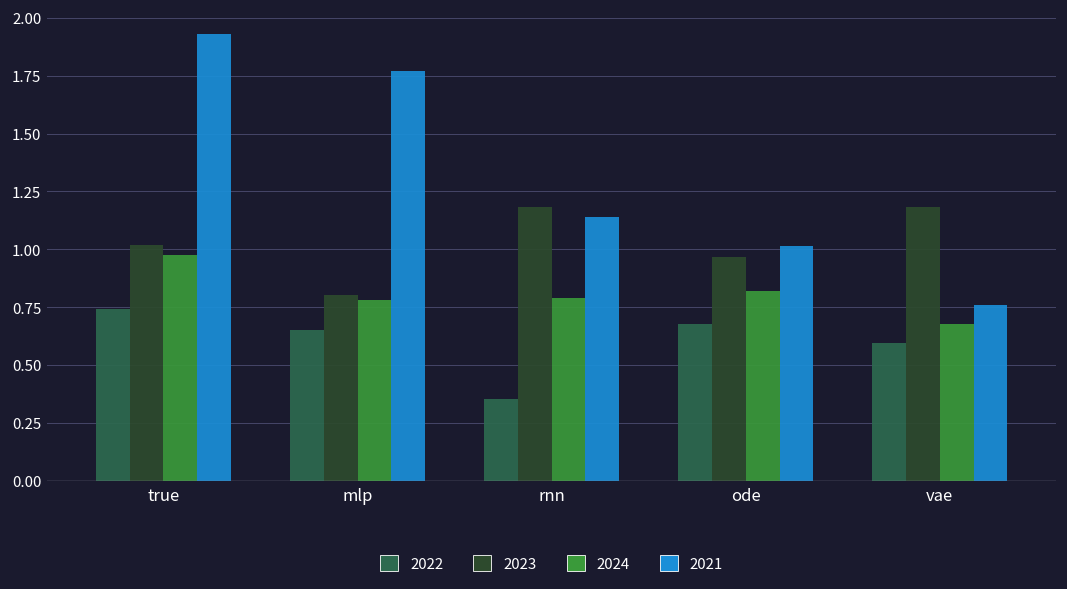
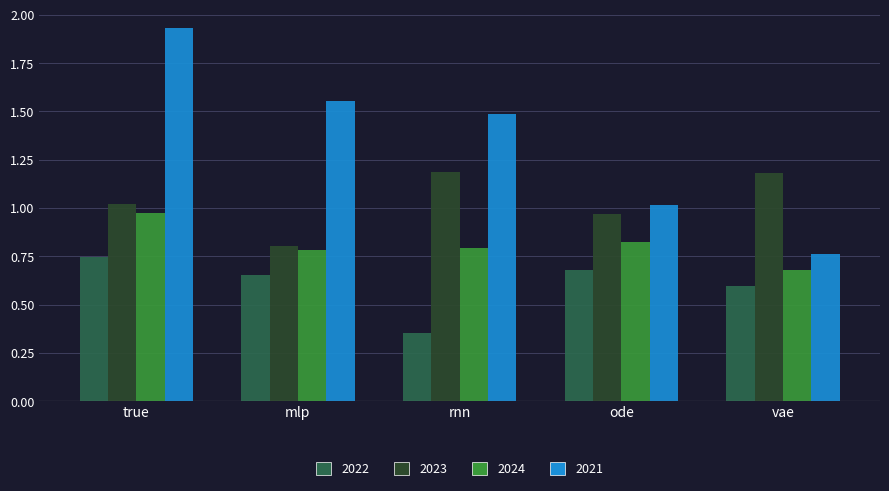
2021, mlp: 1.77 -> 1.55
2021, rnn: 1.14 -> 1.49
